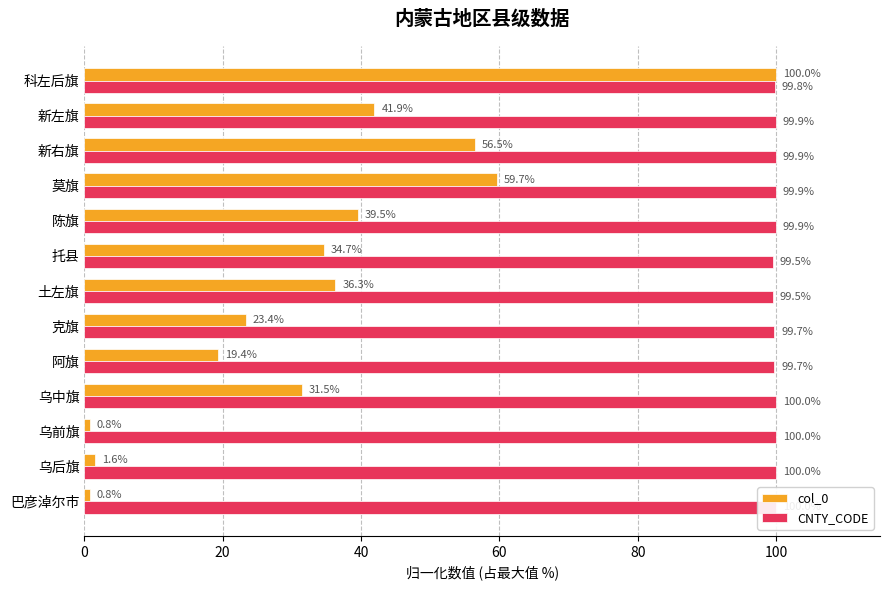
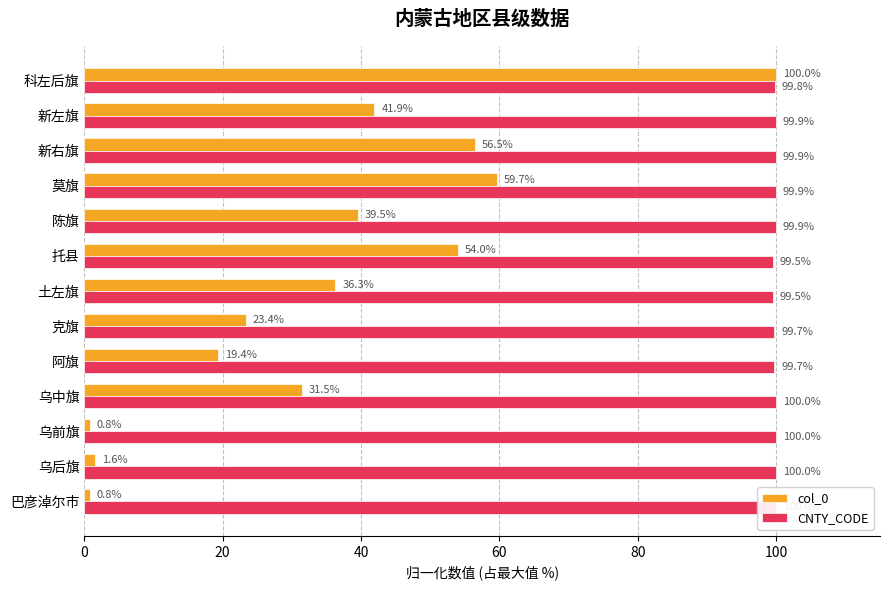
col_0, 托县: 34.7% -> 54.0%
